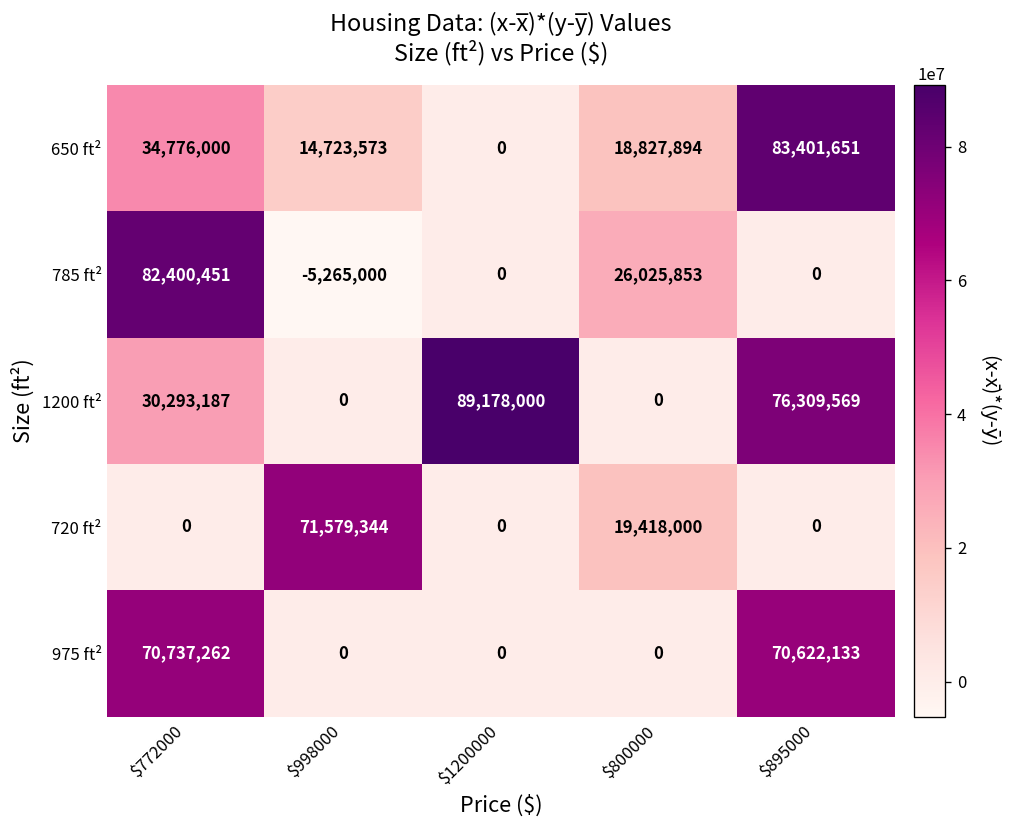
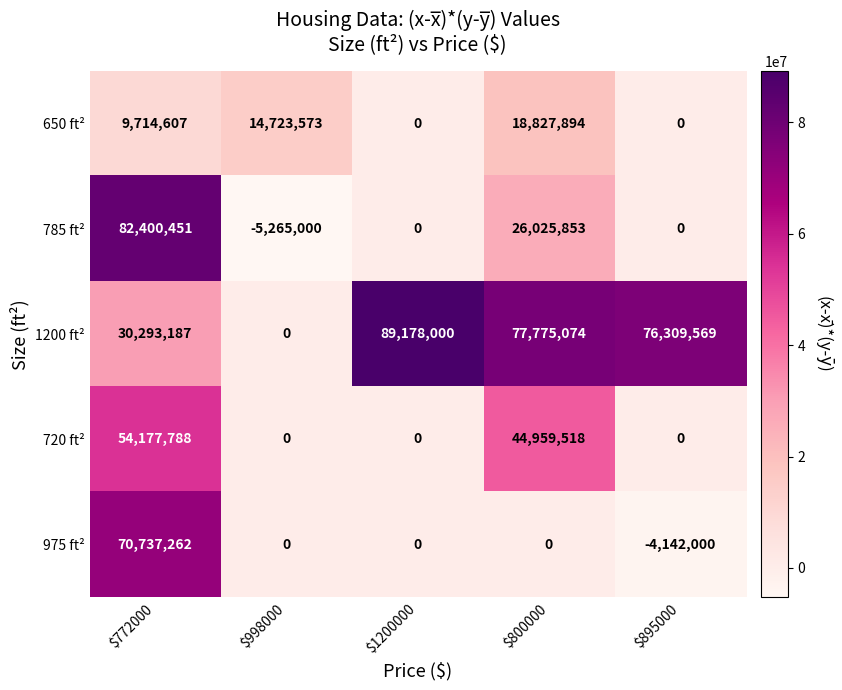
650 ft², $772000: 34,776,000 -> 9,714,607
650 ft², $895000: 83,401,651 -> 0
1200 ft², $800000: 0 -> 77,775,074
720 ft², $772000: 0 -> 54,177,788
720 ft², $998000: 71,579,344 -> 0
720 ft², $800000: 19,418,000 -> 44,959,518
975 ft², $895000: 70,622,133 -> -4,142,000
